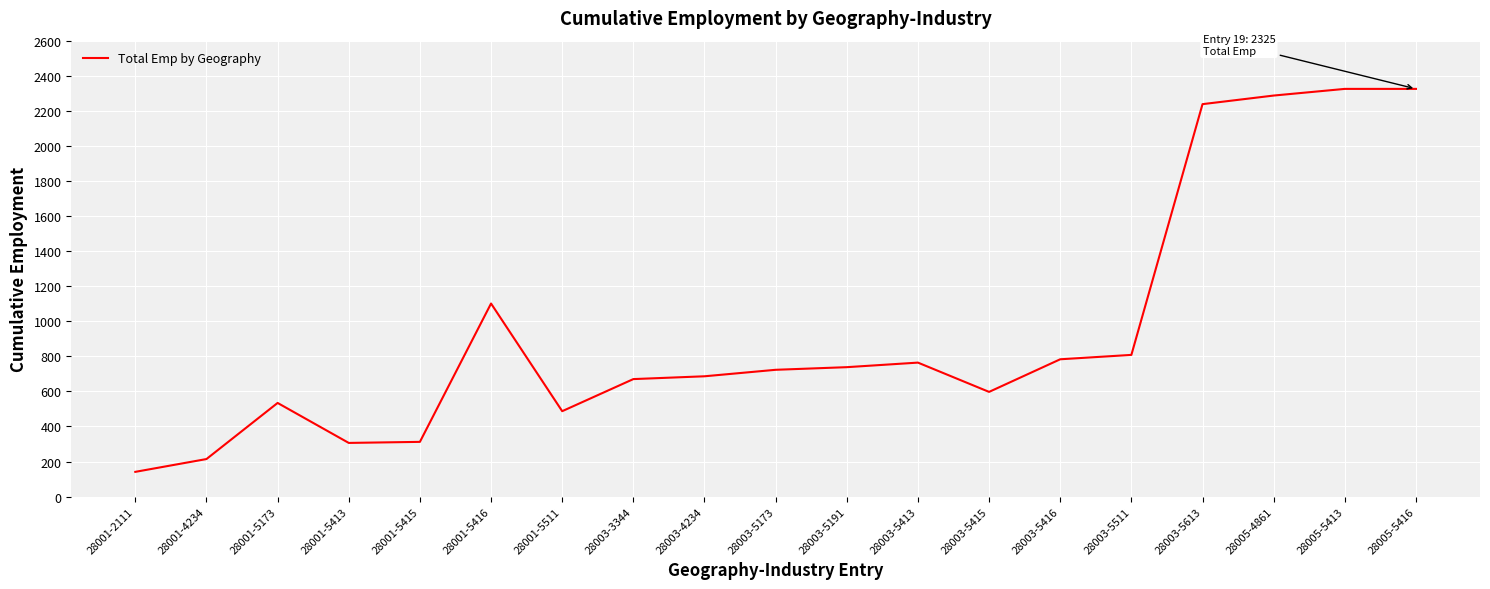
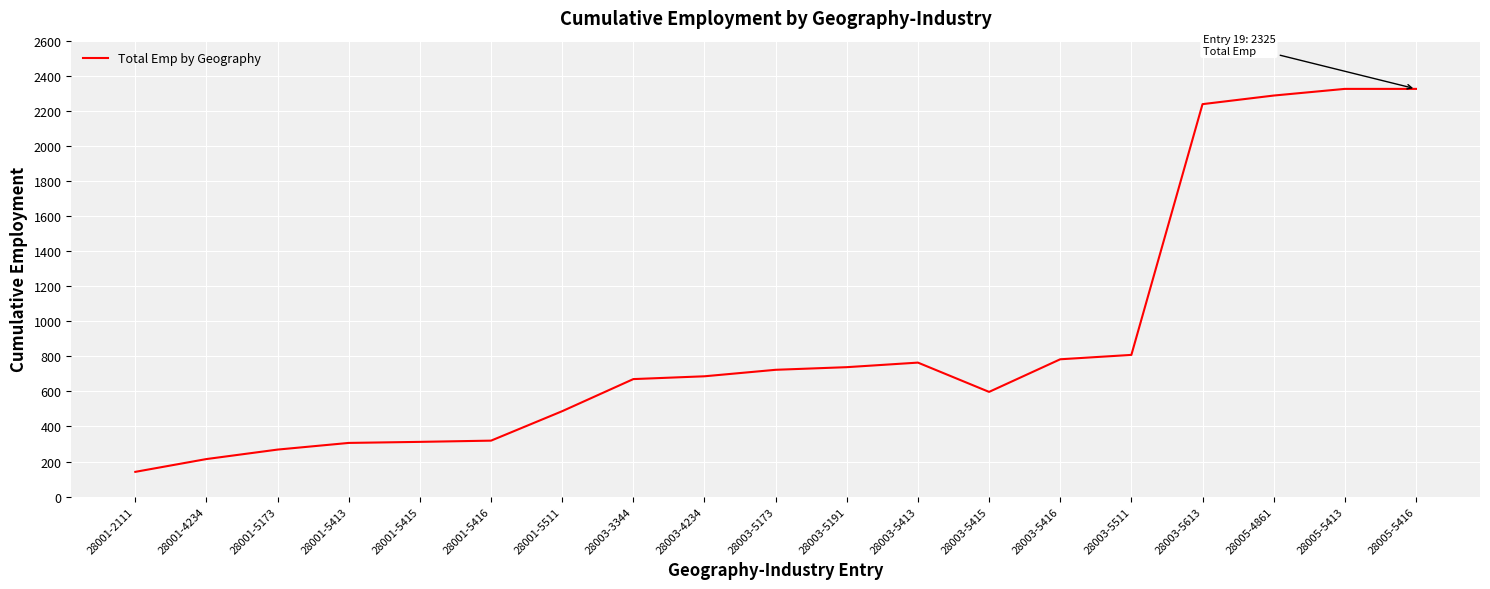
28001-5173: 530 -> 270
28001-5416: 1100 -> 320
